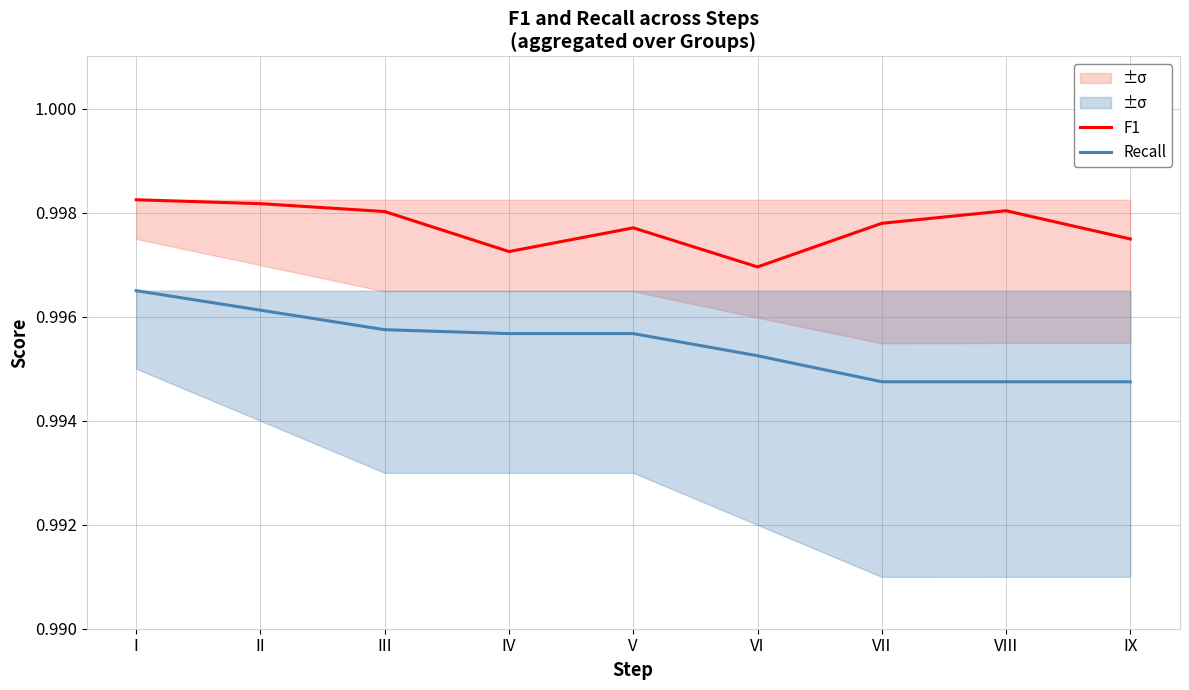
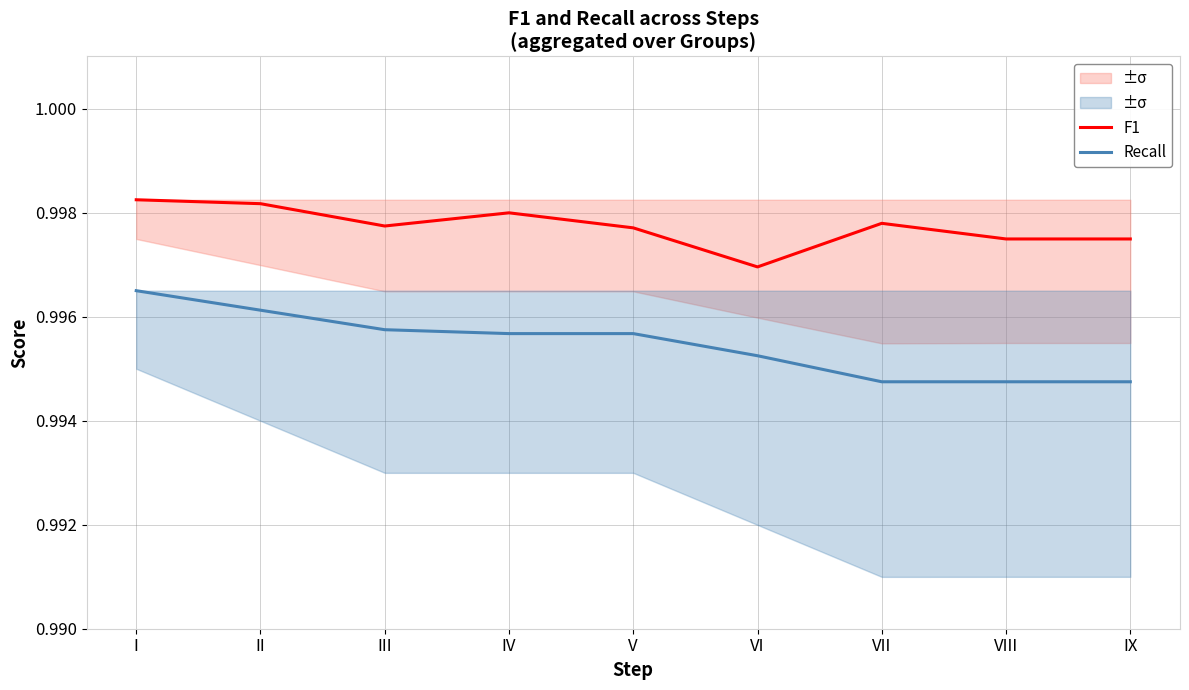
F1, III: 0.9980 -> 0.9977
F1, IV: 0.9973 -> 0.9980
F1, VIII: 0.9980 -> 0.9975
